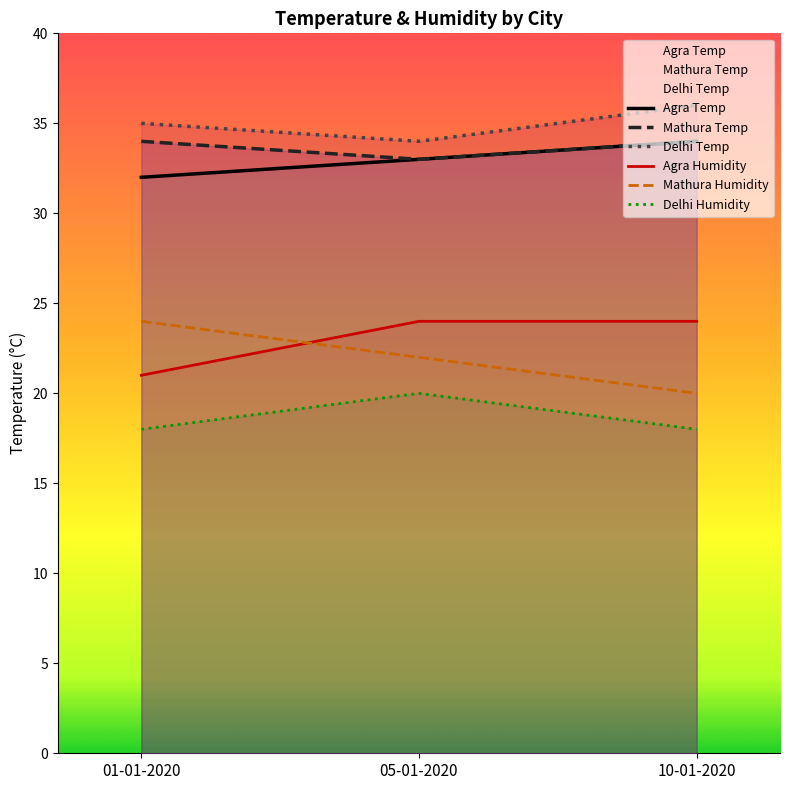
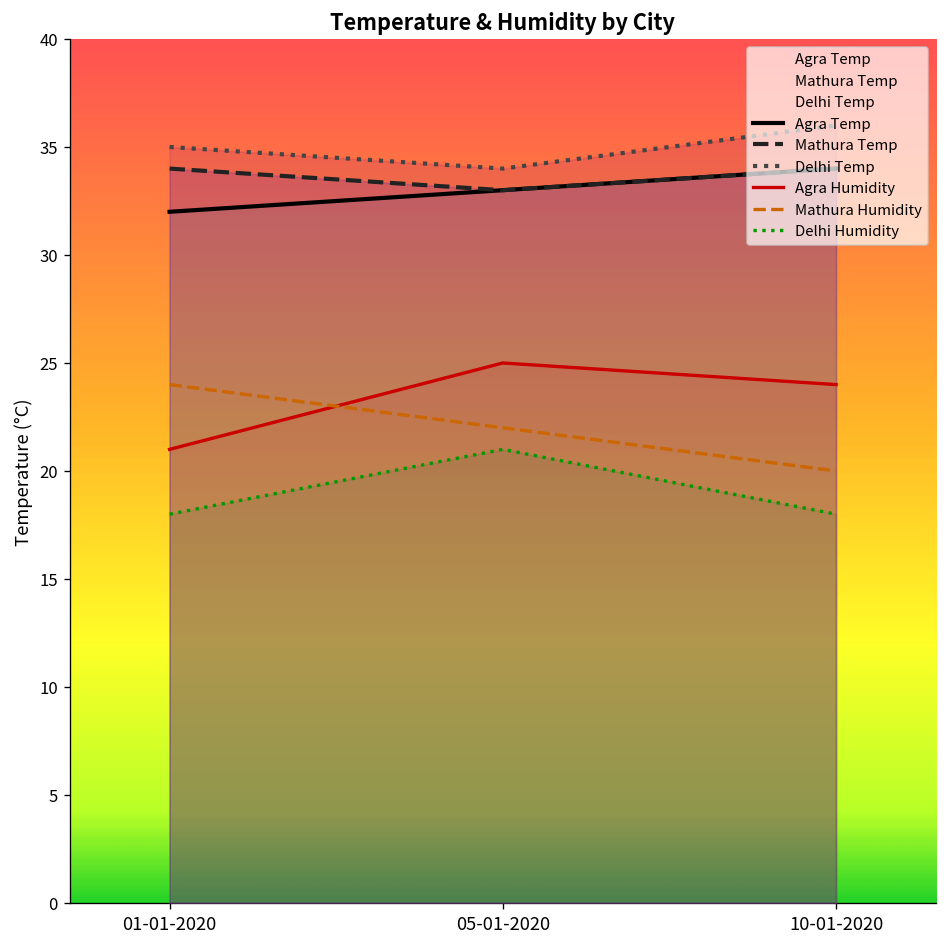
Agra Humidity, 05-01-2020: 24 -> 25
Delhi Humidity, 05-01-2020: 20 -> 21
